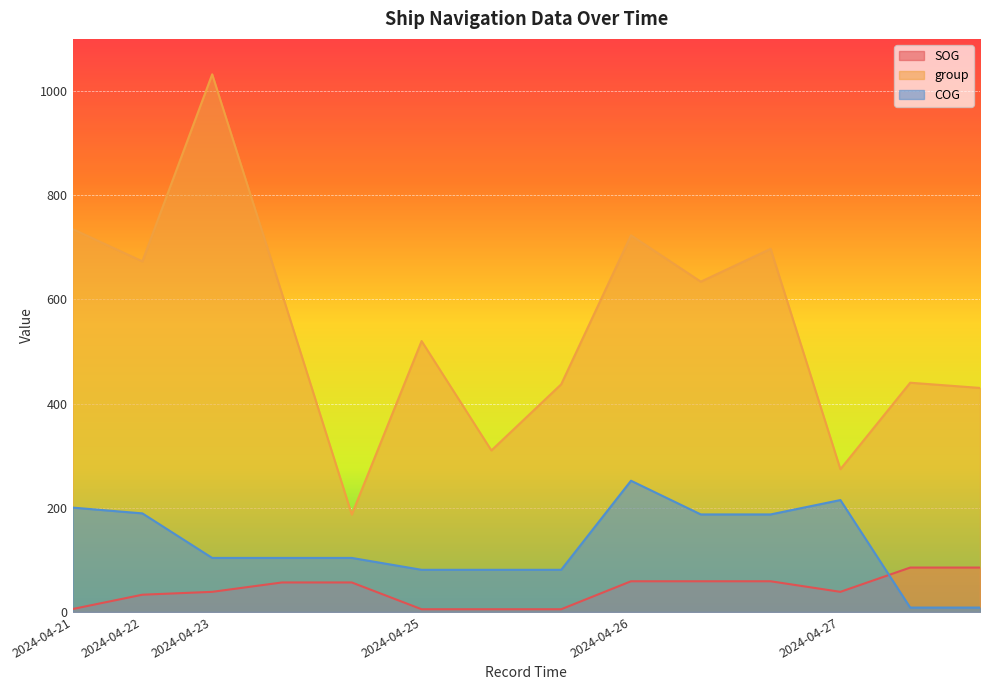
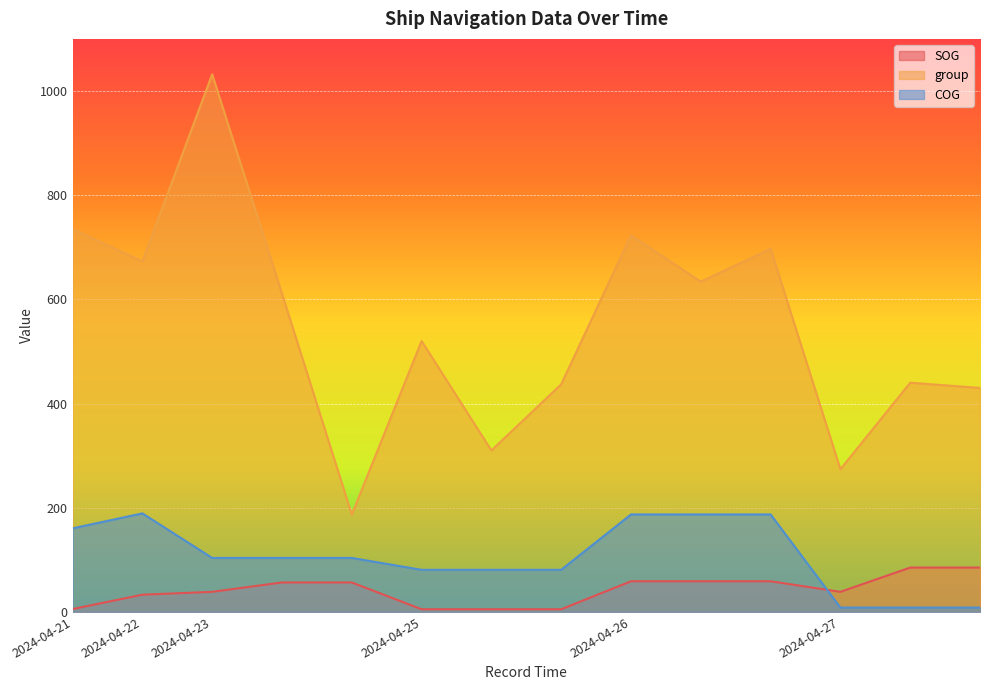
COG, 2024-04-21: 200 -> 160
COG, 2024-04-26: 250 -> 190
COG, 2024-04-27: 210 -> 10
